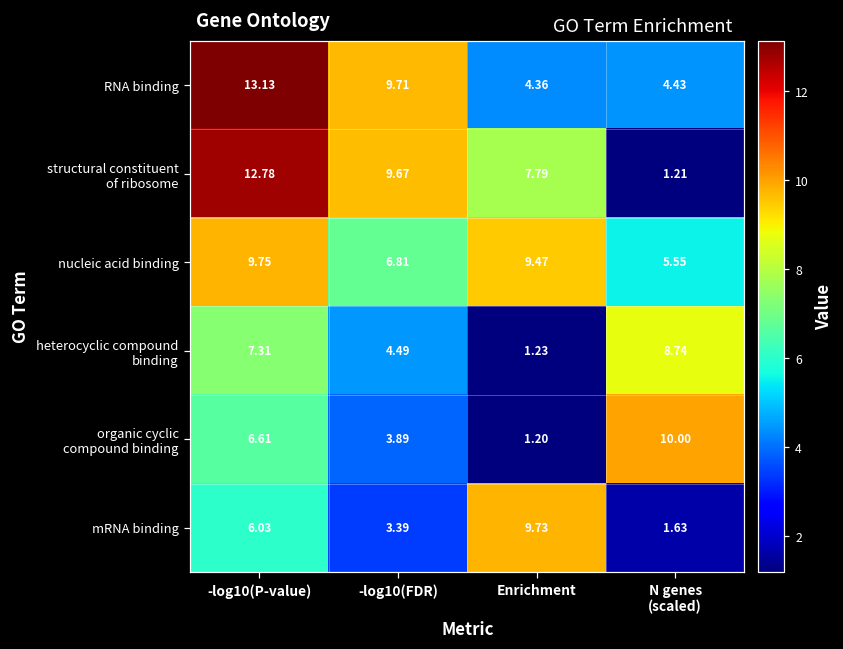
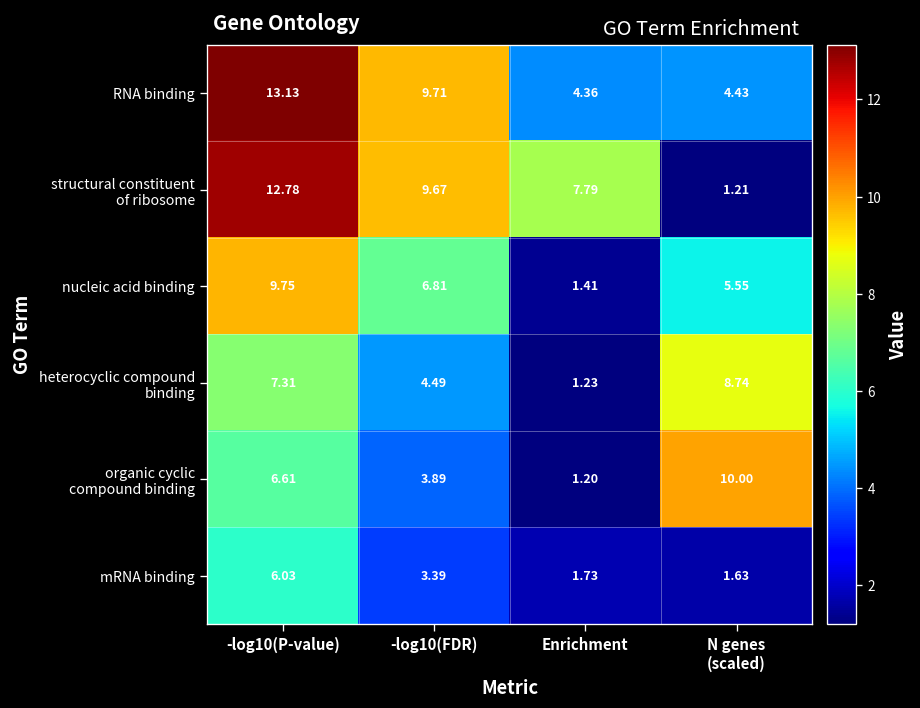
nucleic acid binding, Enrichment: 9.47 -> 1.41
mRNA binding, Enrichment: 9.73 -> 1.73
